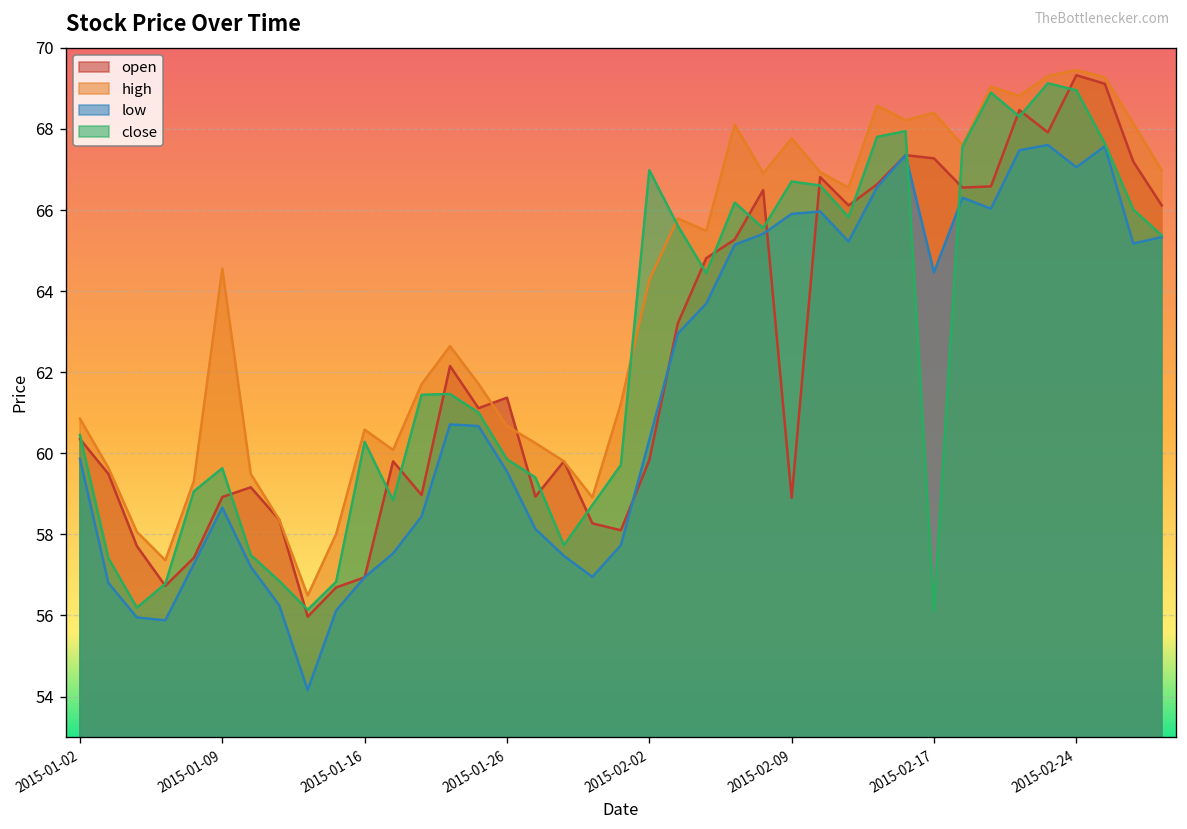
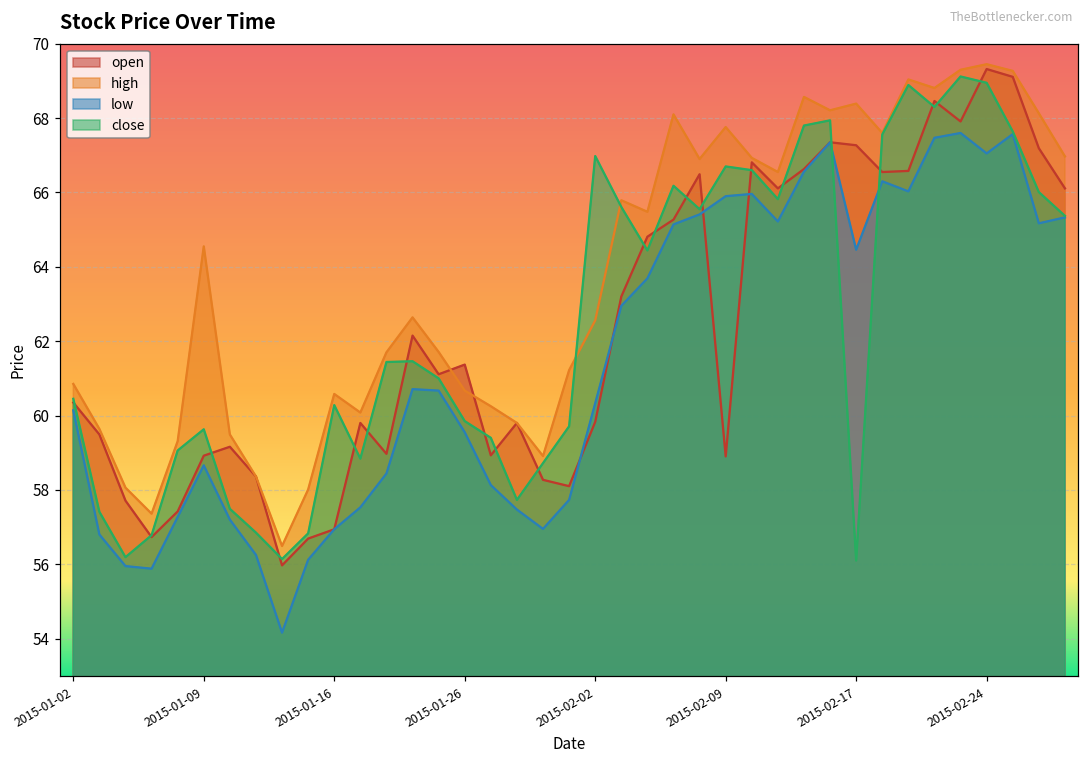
low, 2015-01-02: 59.9 -> 60.1
high, 2015-02-02: 64.3 -> 62.6
